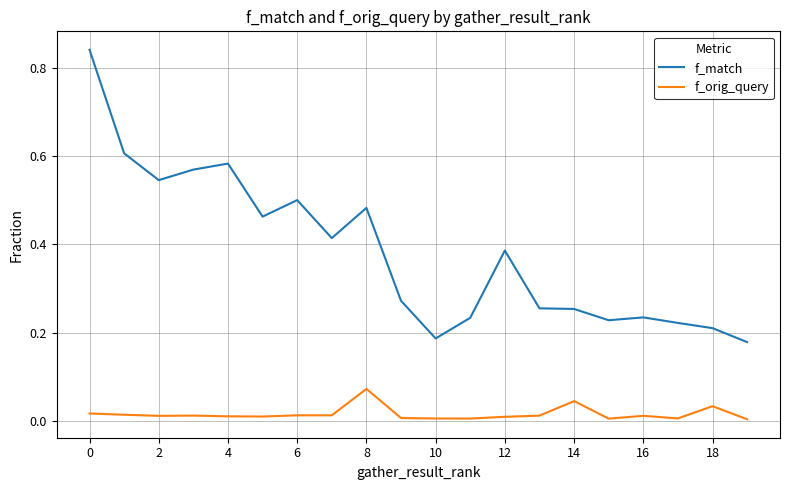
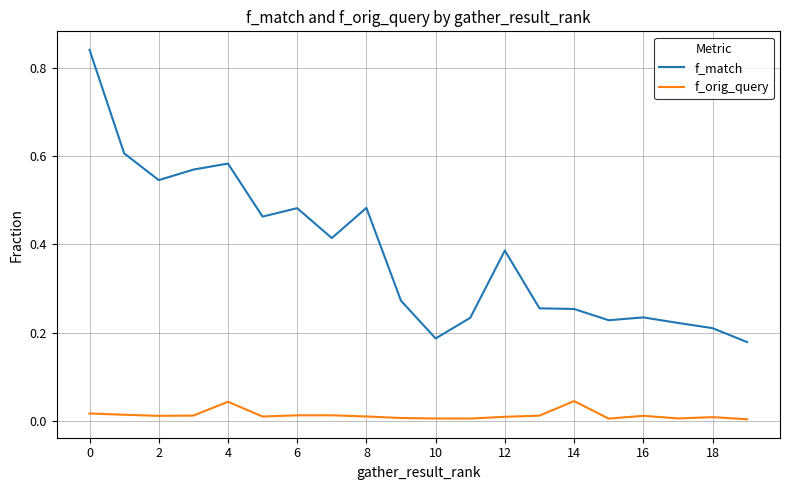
f_orig_query, 4: 0.01 -> 0.04
f_match, 6: 0.50 -> 0.48
f_orig_query, 8: 0.07 -> 0.01
f_orig_query, 18: 0.03 -> 0.01
